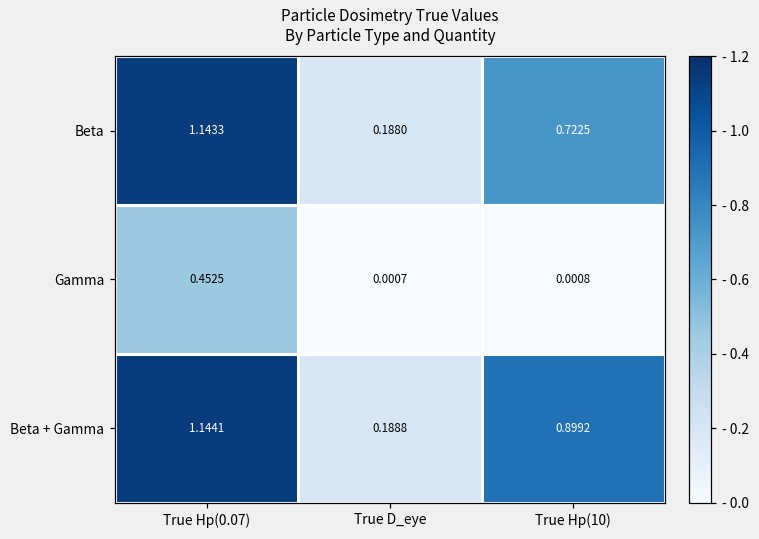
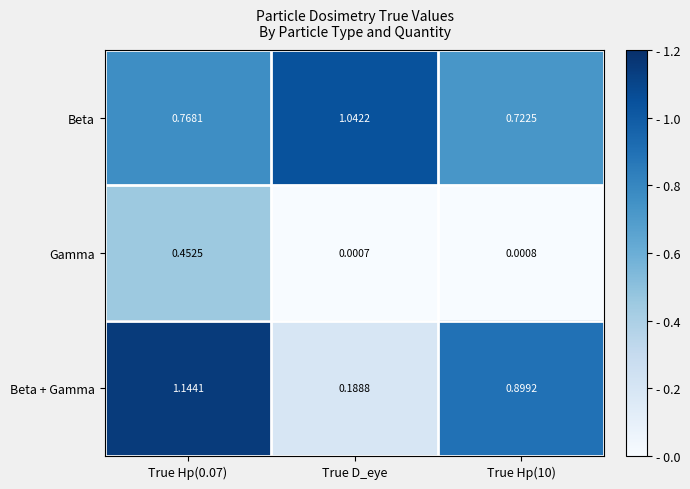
Beta, True Hp(0.07): 1.1433 -> 0.7681
Beta, True D_eye: 0.1880 -> 1.0422
